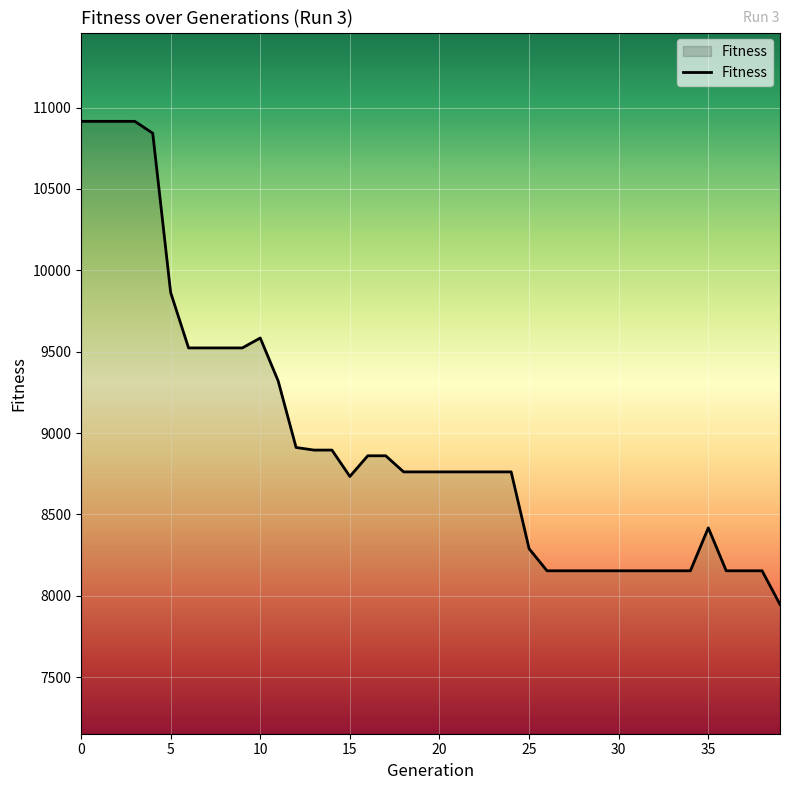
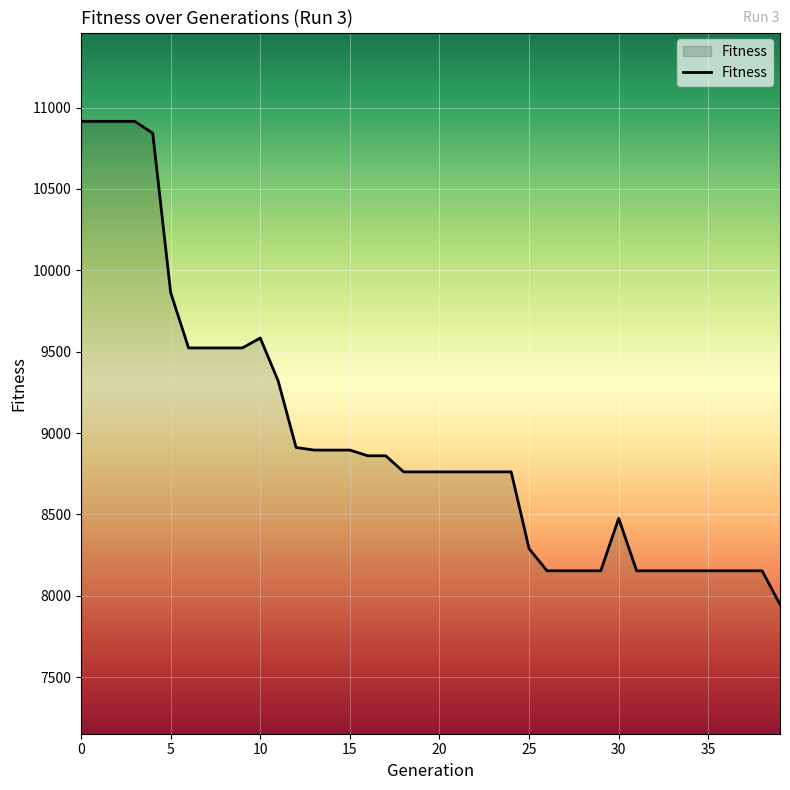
15: 8730 -> 8900
30: 8150 -> 8480
35: 8420 -> 8150
